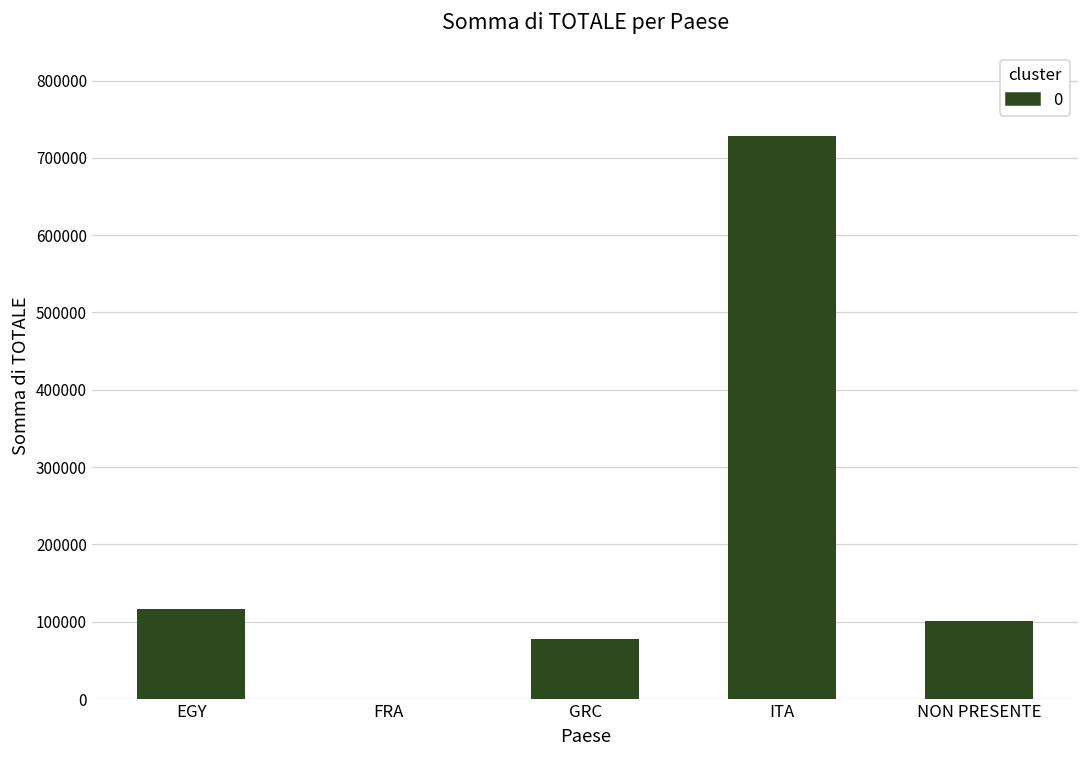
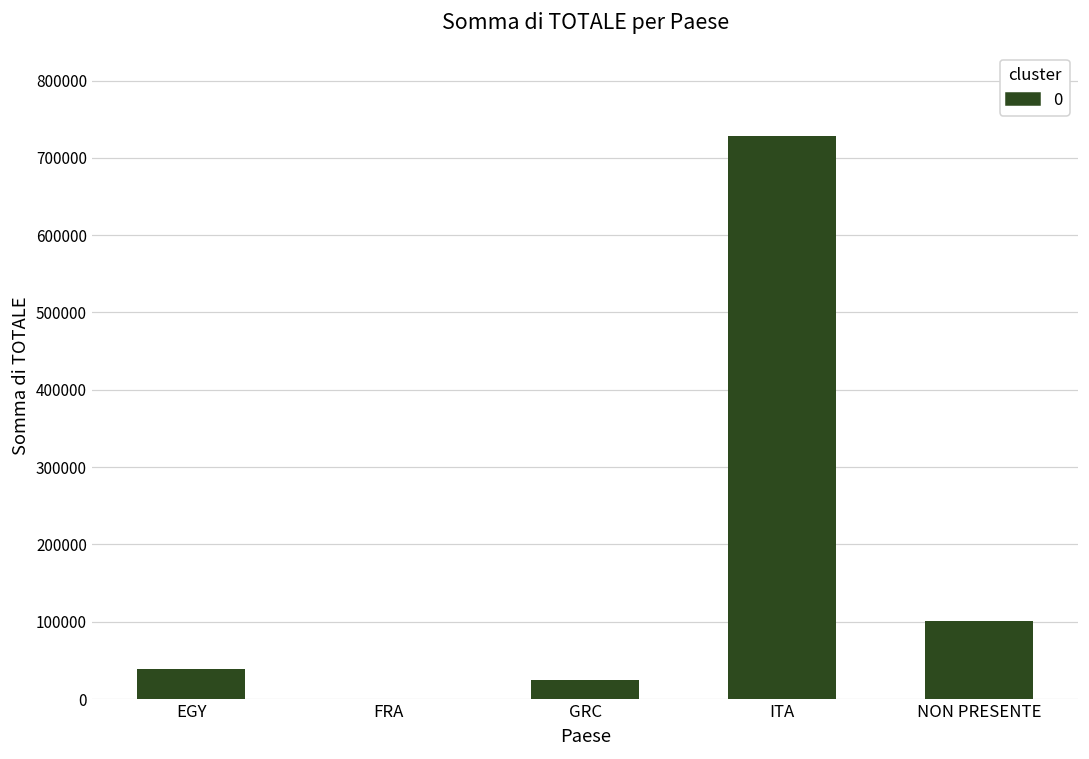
EGY: 120000 -> 40000
GRC: 80000 -> 20000
